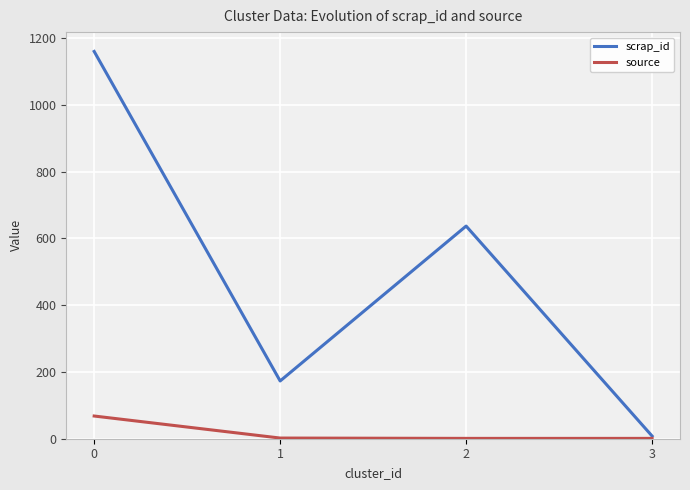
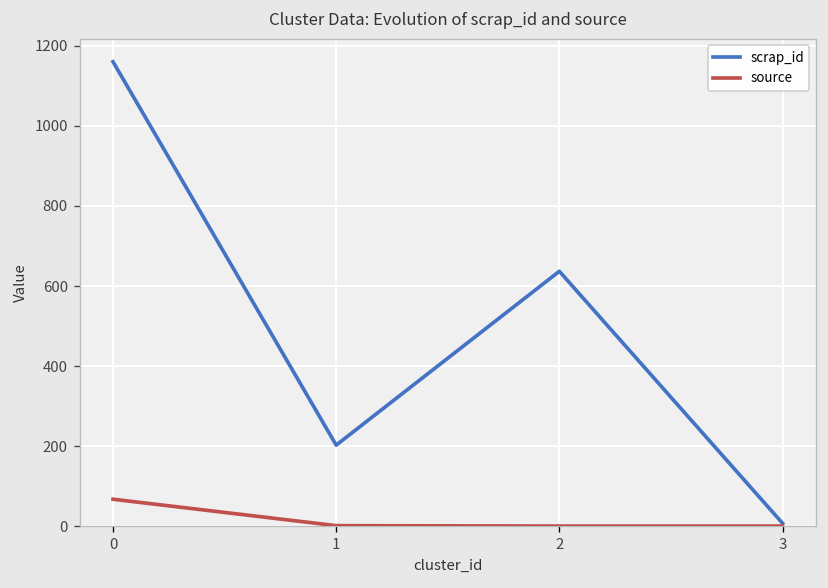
scrap_id, 1: 170 -> 200
